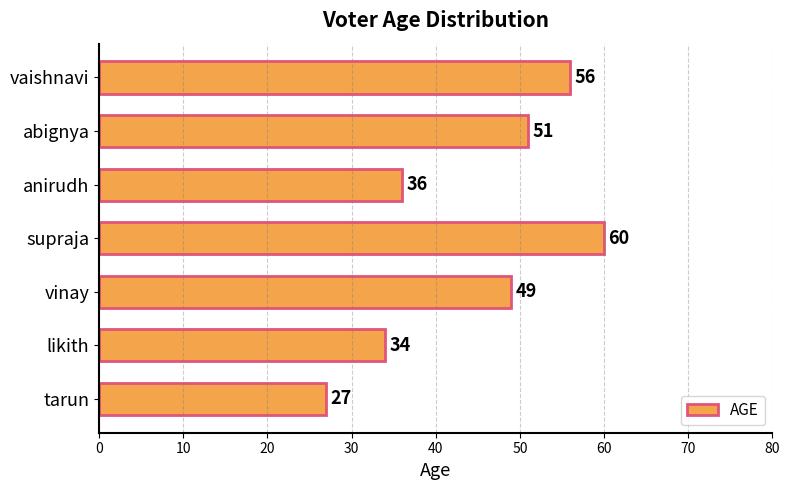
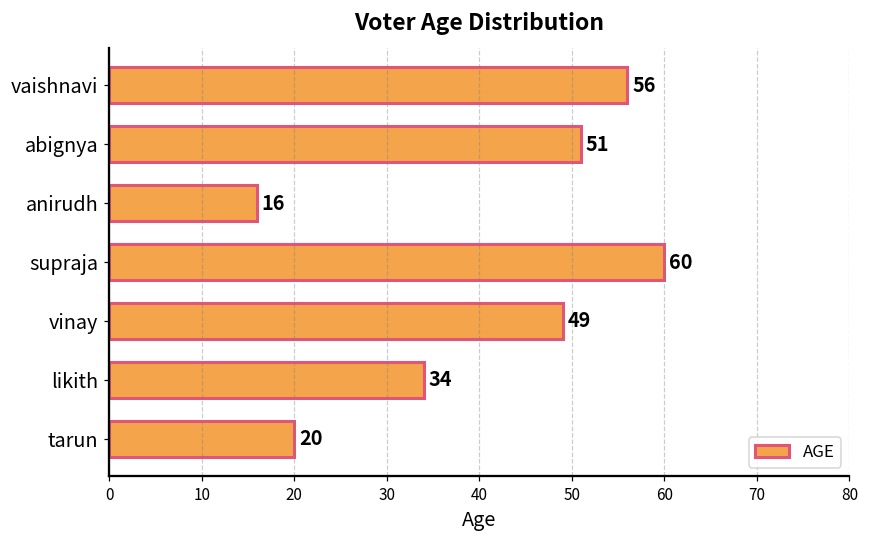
anirudh: 36 -> 16
tarun: 27 -> 20
